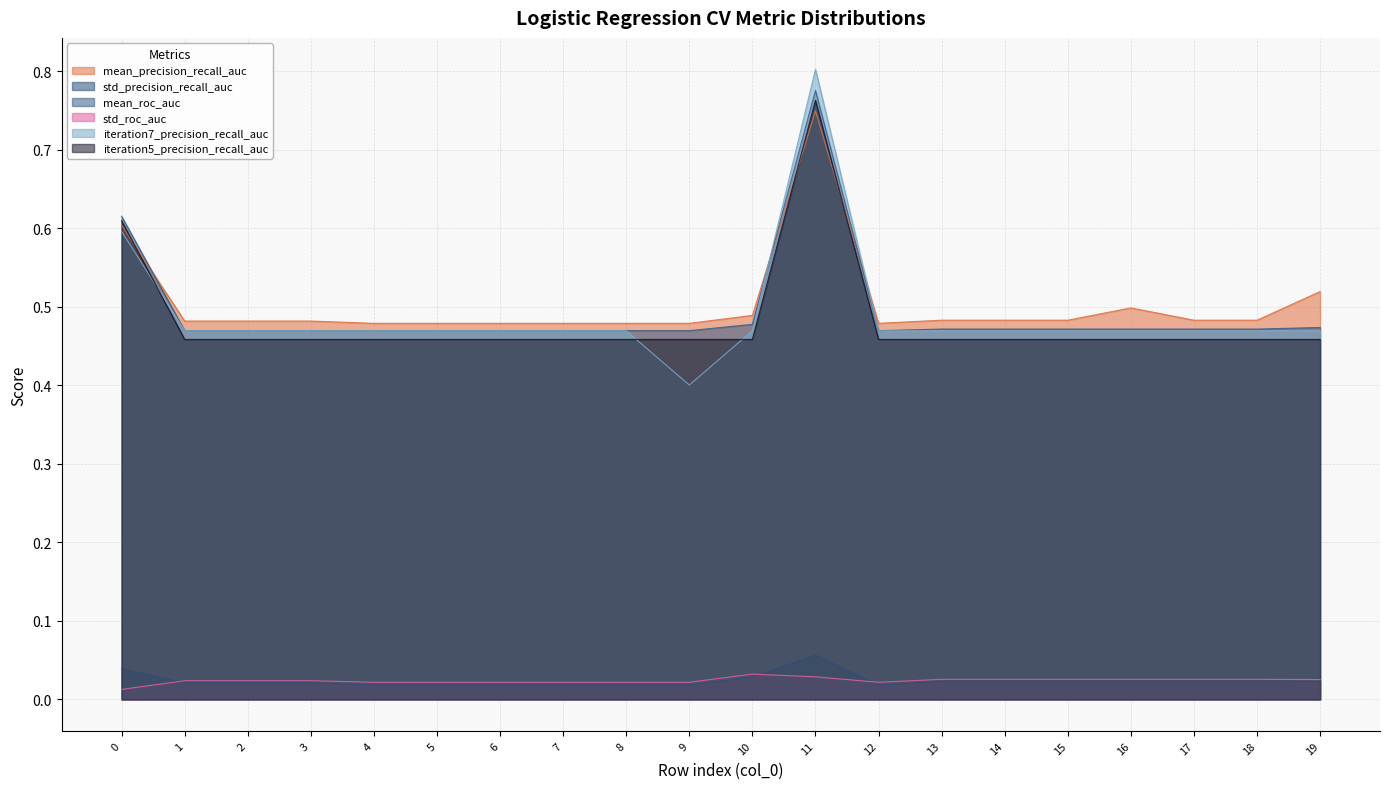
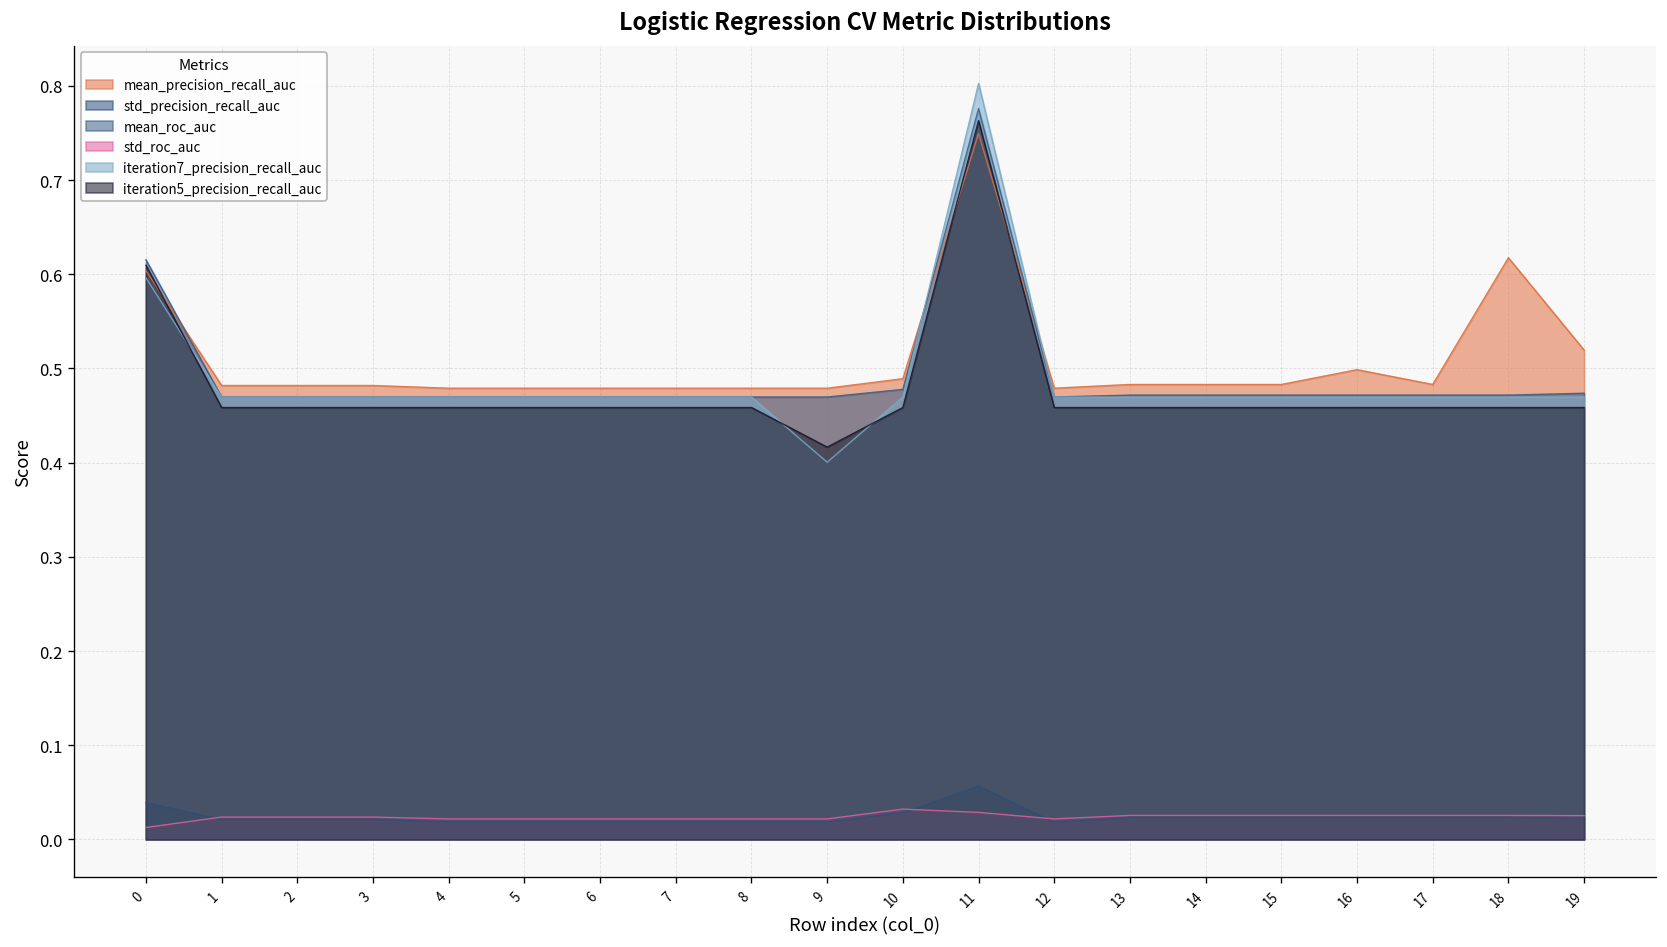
iteration5_precision_recall_auc, 9: 0.46 -> 0.42
mean_precision_recall_auc, 18: 0.48 -> 0.62
